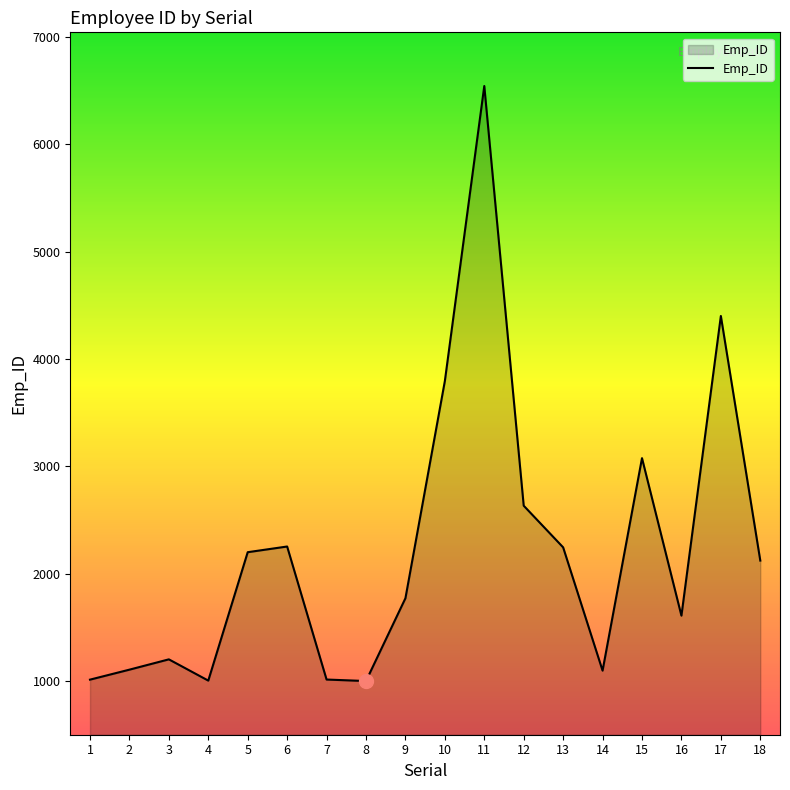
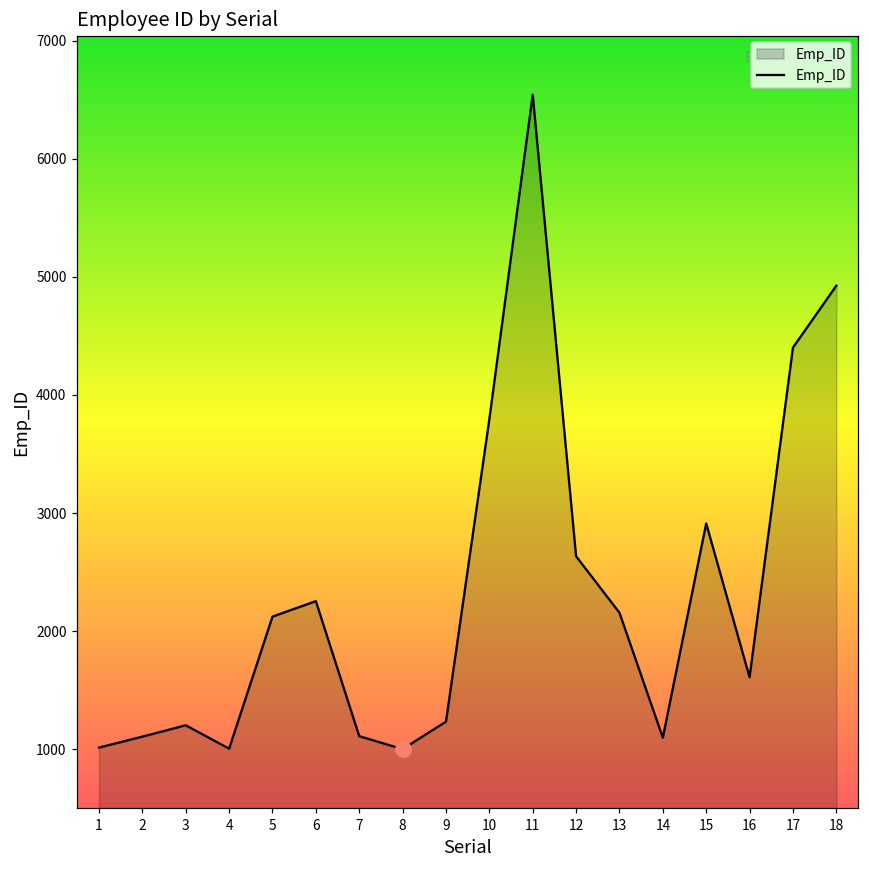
Emp_ID, 5: 2200 -> 2120
Emp_ID, 7: 1020 -> 1110
Emp_ID, 9: 1770 -> 1230
Emp_ID, 13: 2250 -> 2160
Emp_ID, 15: 3080 -> 2910
Emp_ID, 18: 2120 -> 4930
